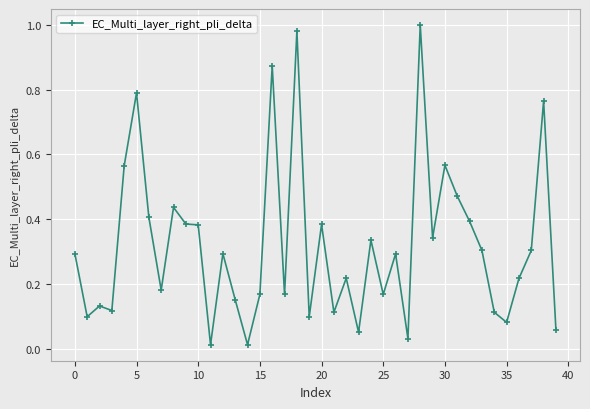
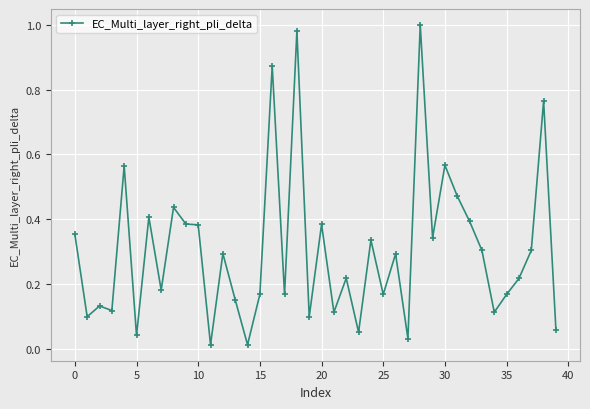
0: 0.29 -> 0.35
5: 0.79 -> 0.04
35: 0.08 -> 0.17
